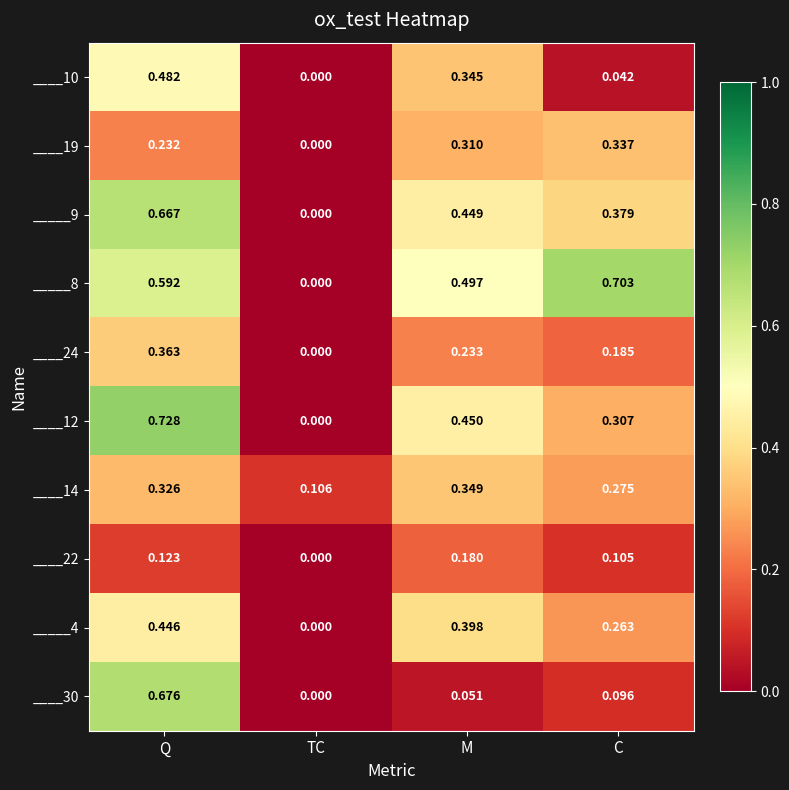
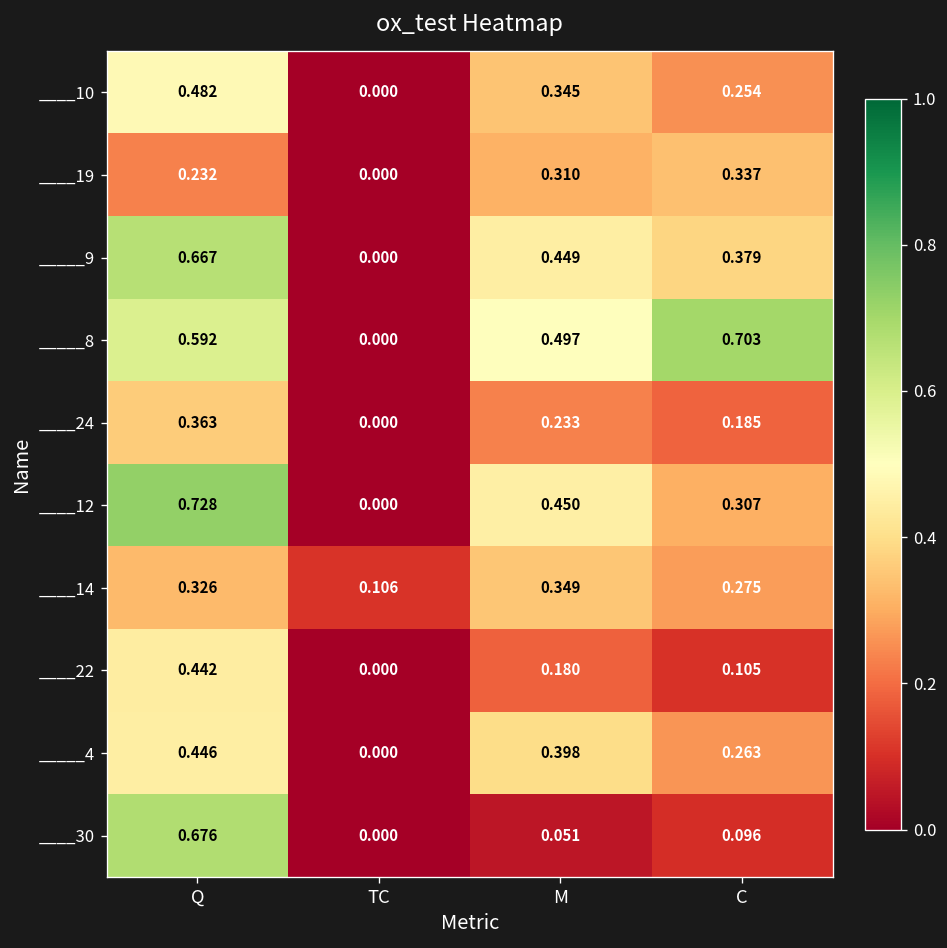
____10, C: 0.042 -> 0.254
____22, Q: 0.123 -> 0.442
